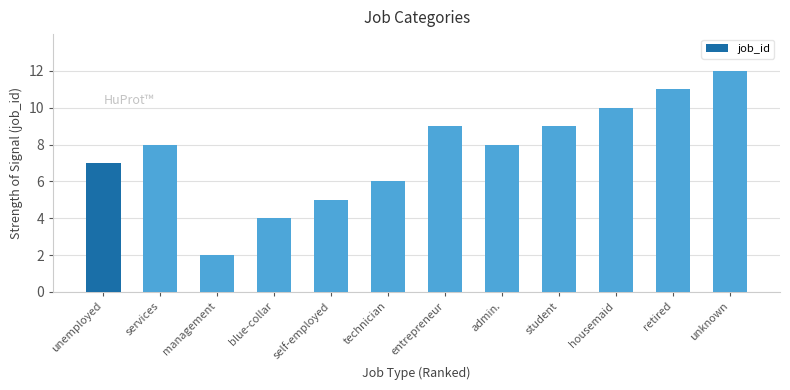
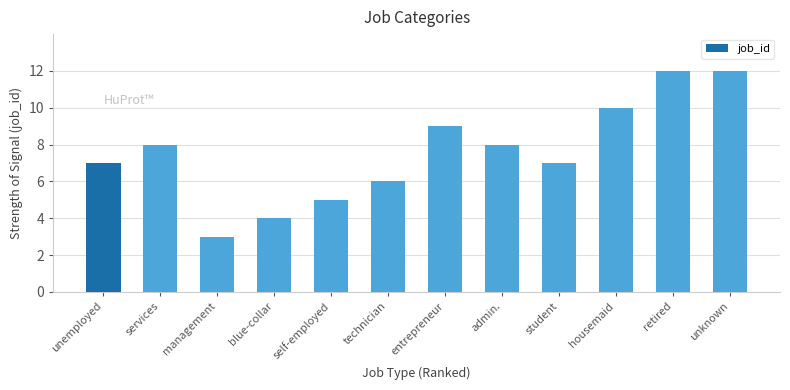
management: 2 -> 3
student: 9 -> 7
retired: 11 -> 12
